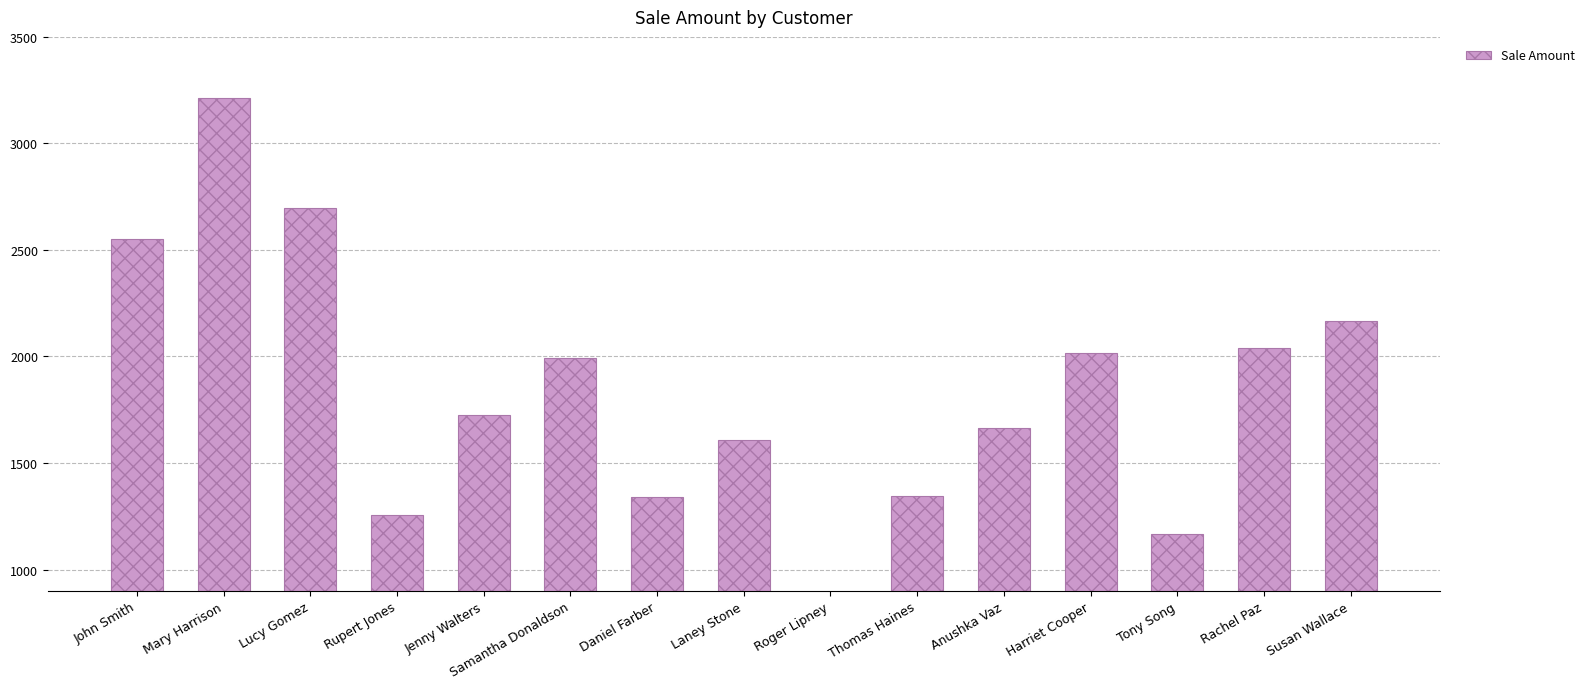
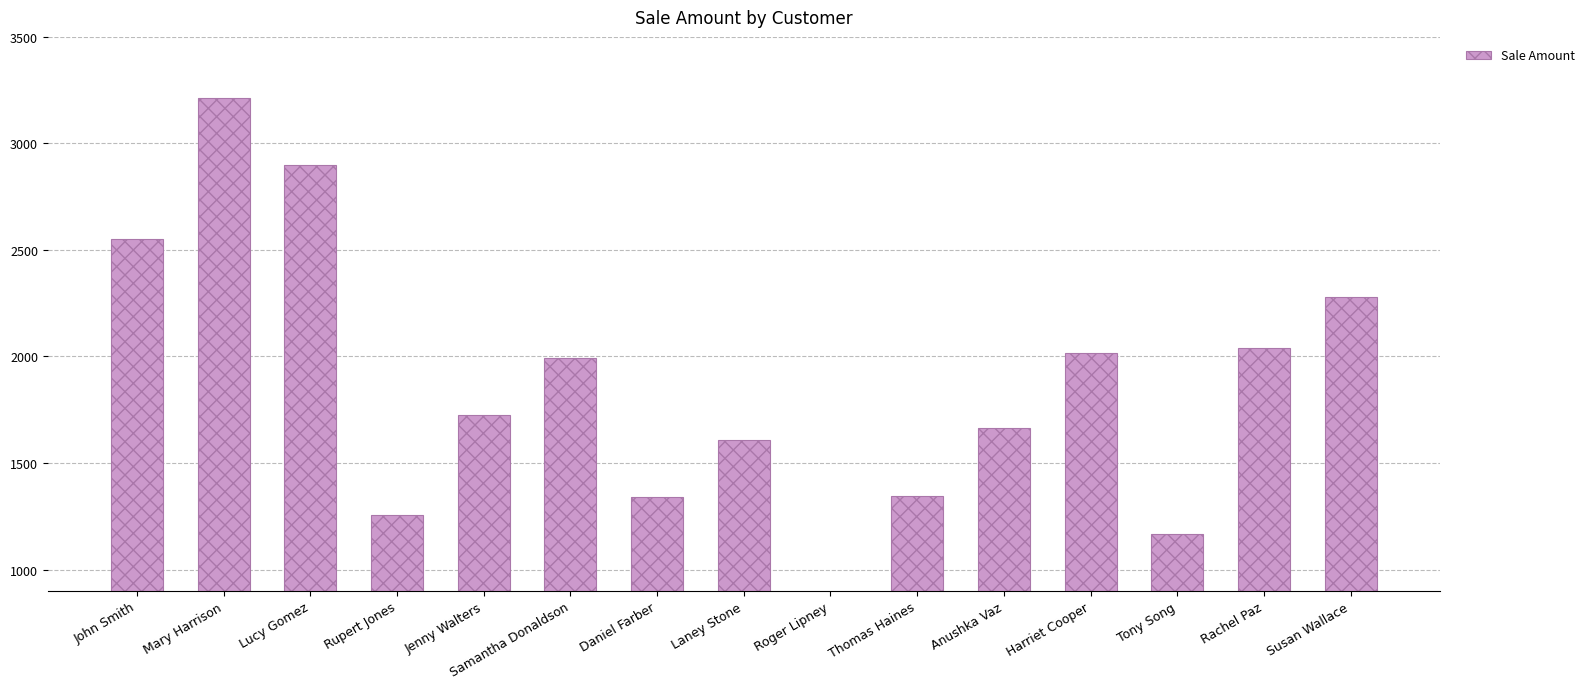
Lucy Gomez: 2700 -> 2900
Susan Wallace: 2170 -> 2280
